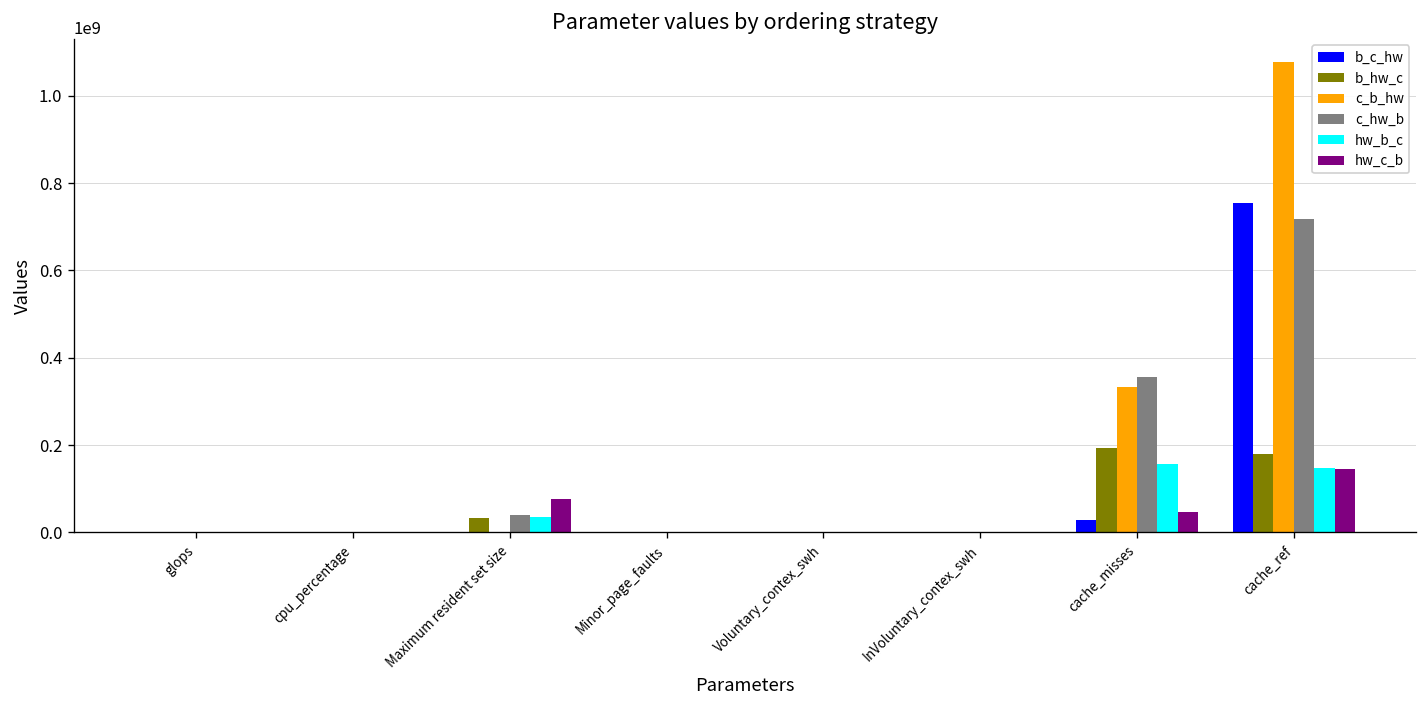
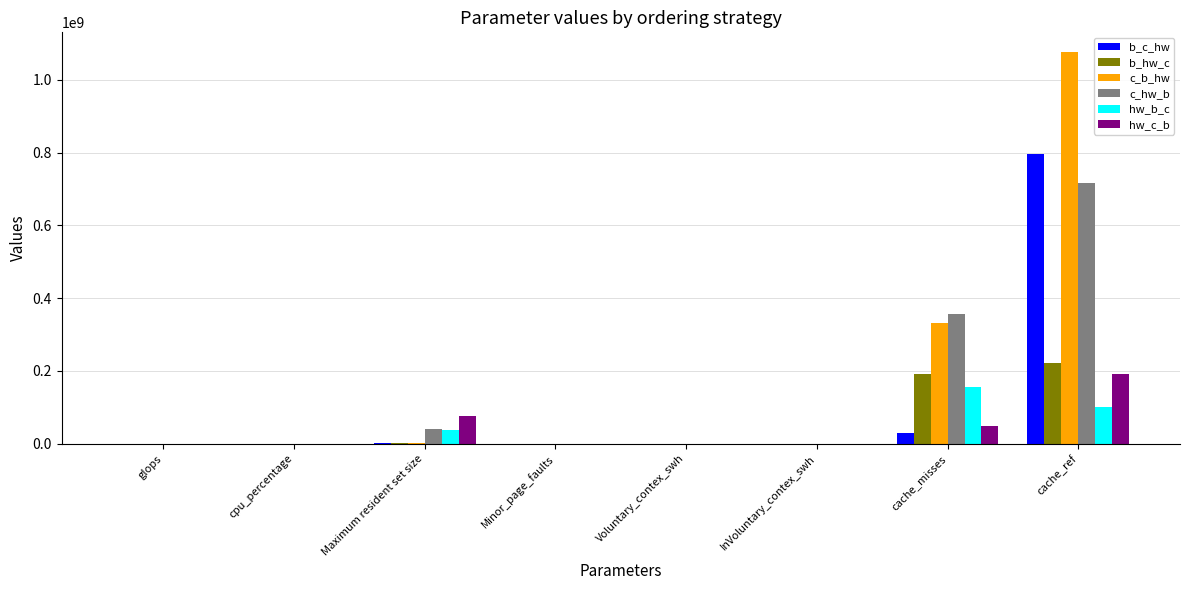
b_hw_c, Maximum resident set size: 30000000 -> 0
b_c_hw, cache_ref: 750000000 -> 800000000
b_hw_c, cache_ref: 180000000 -> 220000000
hw_b_c, cache_ref: 150000000 -> 100000000
hw_c_b, cache_ref: 140000000 -> 190000000
